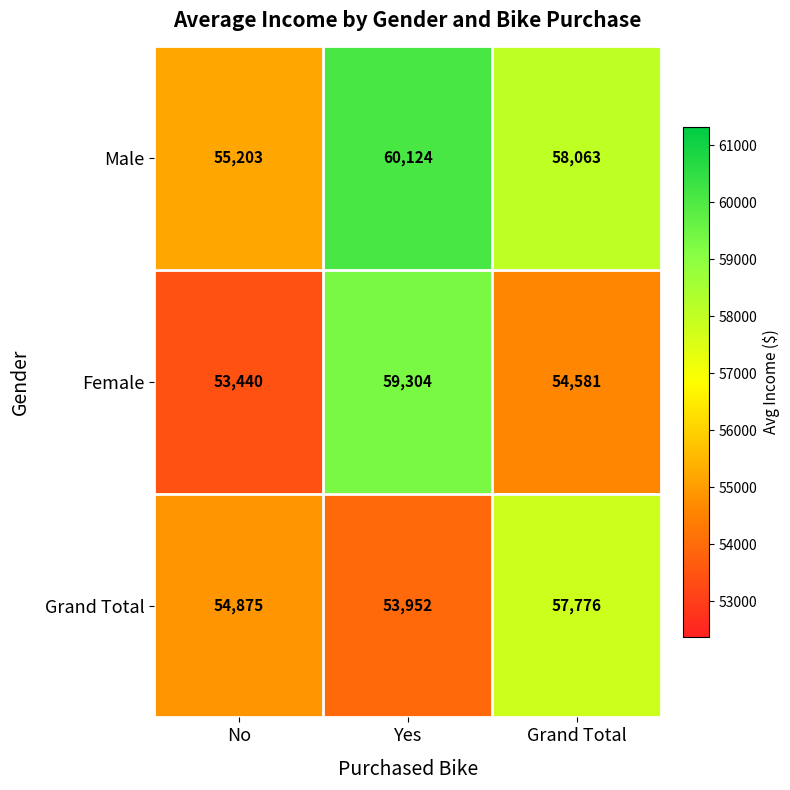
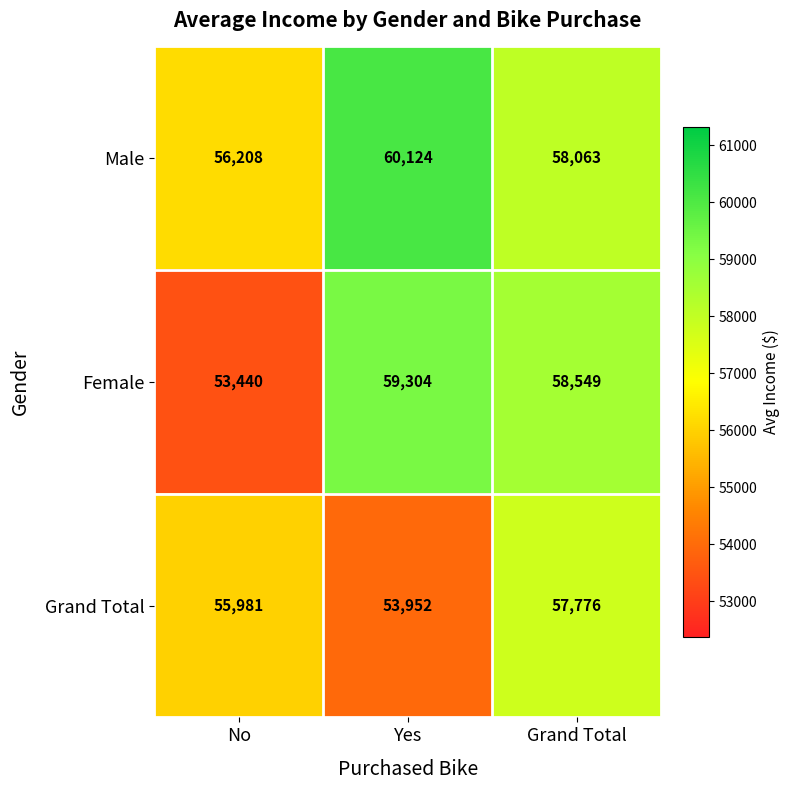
Male, No: 55,203 -> 56,208
Female, Grand Total: 54,581 -> 58,549
Grand Total, No: 54,875 -> 55,981
